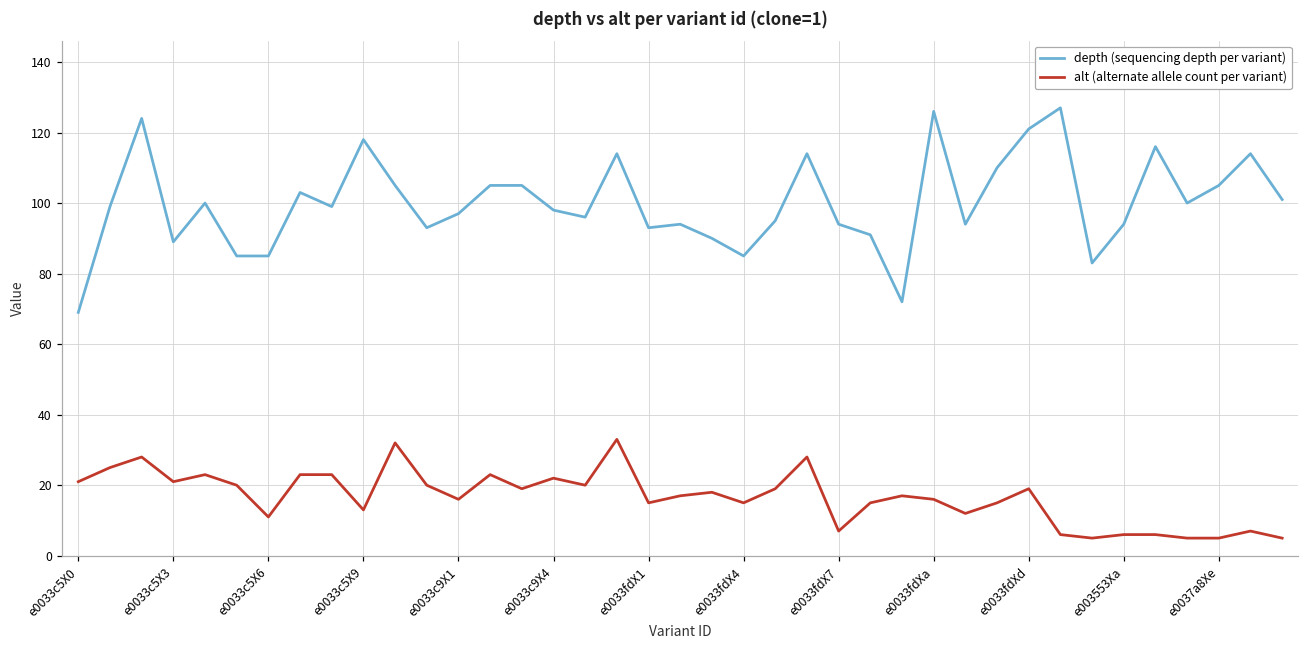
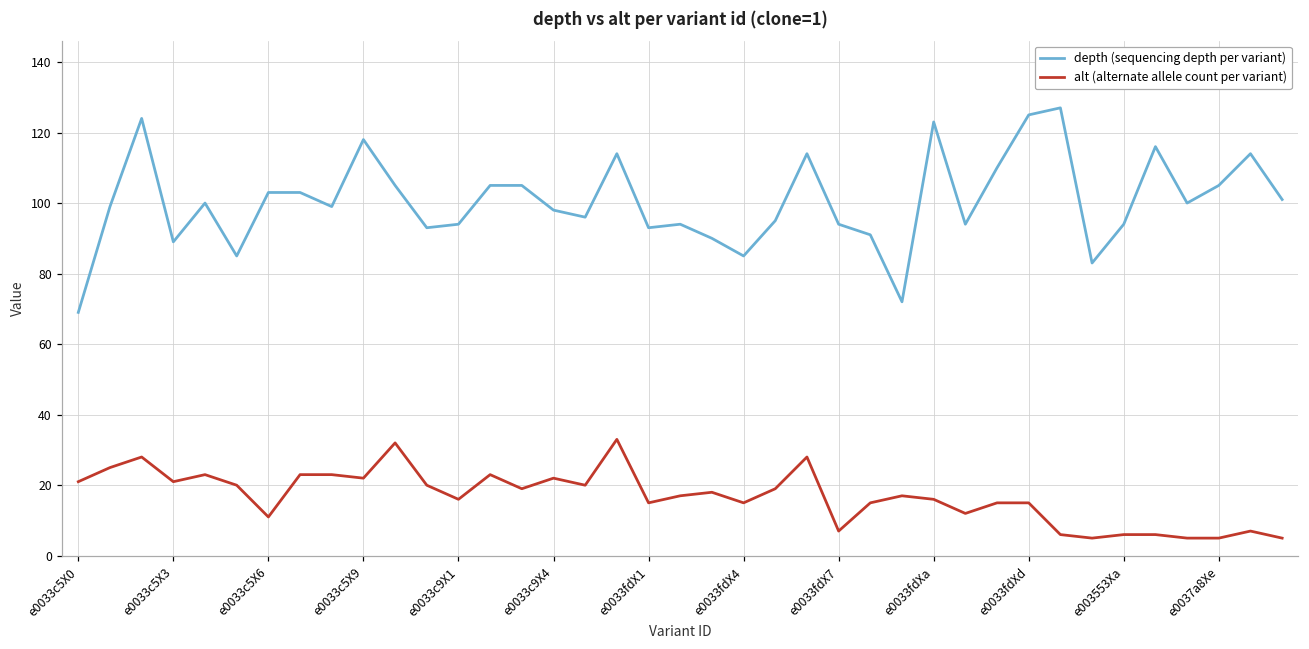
depth (sequencing depth per variant), e0033c5X6: 85 -> 103
alt (alternate allele count per variant), e0033c5X9: 13 -> 22
depth (sequencing depth per variant), e0033c9X1: 97 -> 94
depth (sequencing depth per variant), e0033fdXa: 126 -> 123
depth (sequencing depth per variant), e0033fdXd: 121 -> 125
alt (alternate allele count per variant), e0033fdXd: 19 -> 15
